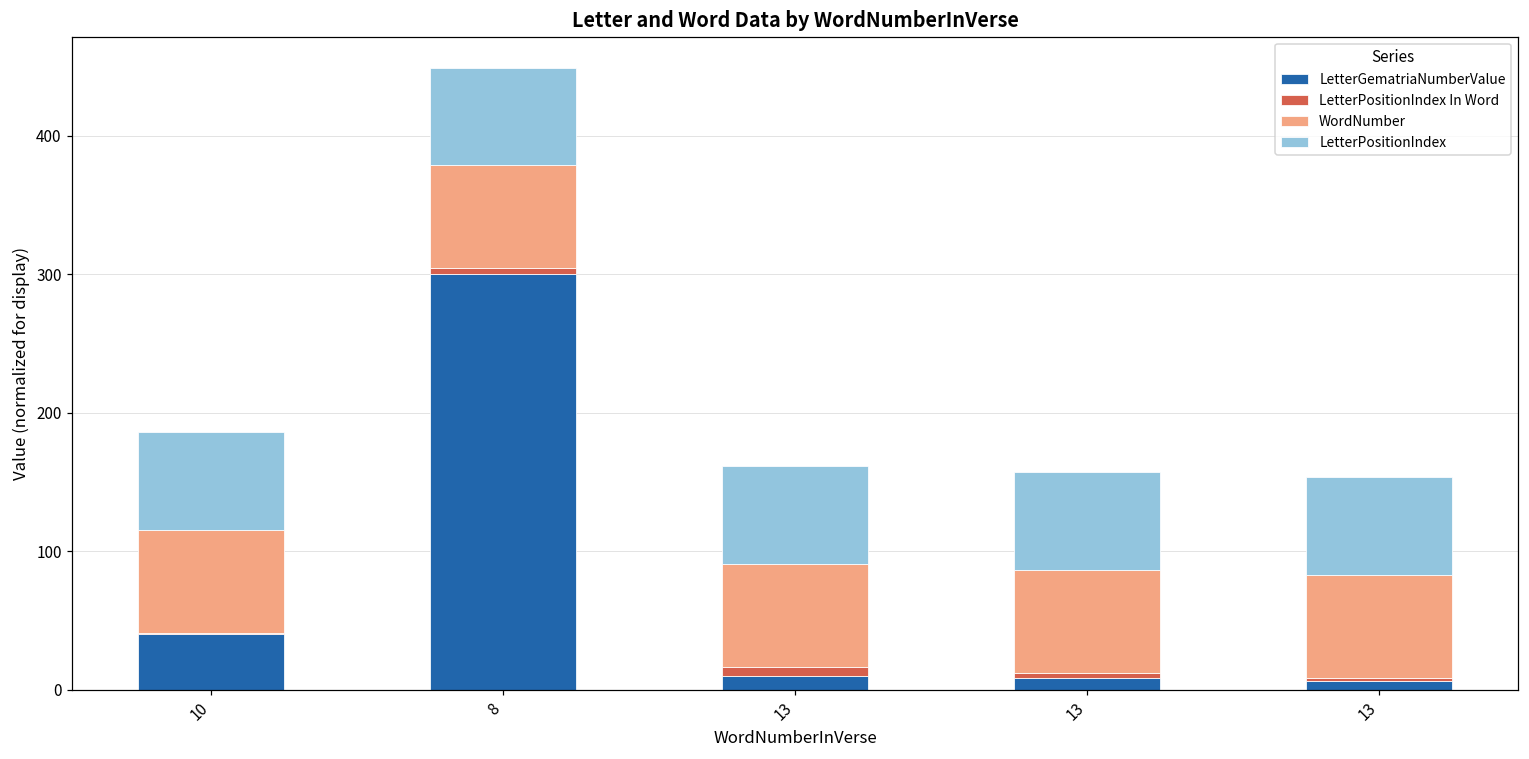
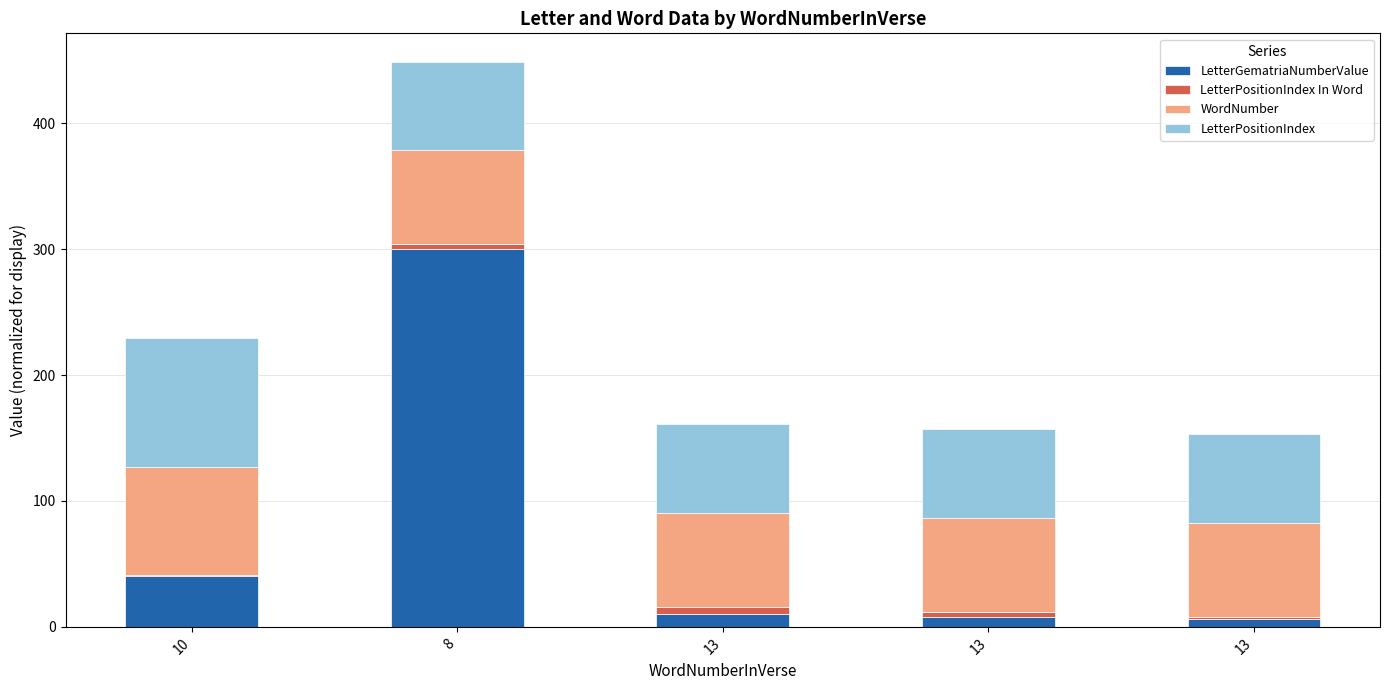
WordNumber, 10: 74 -> 86
LetterPositionIndex, 10: 70 -> 102
